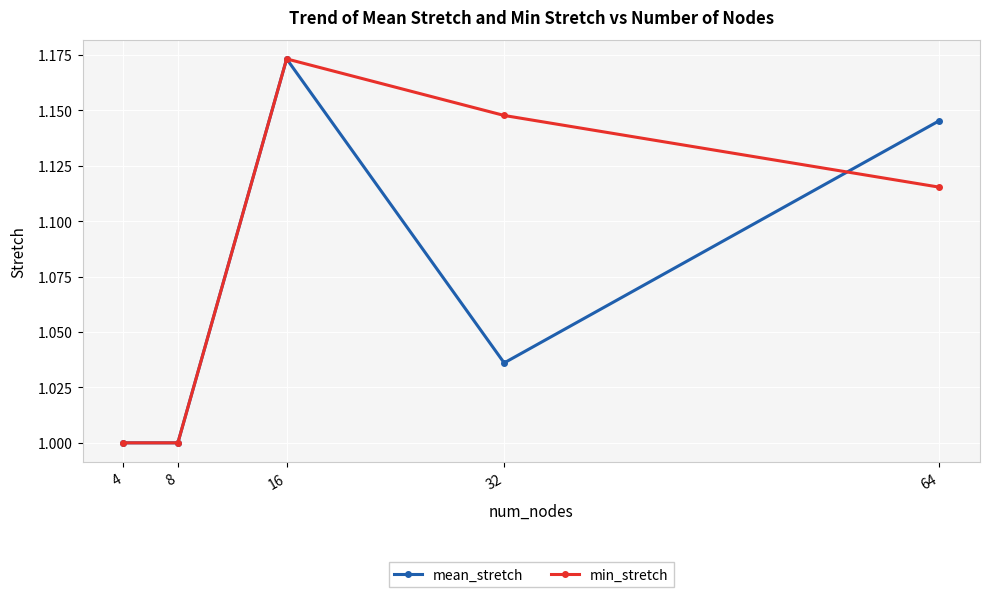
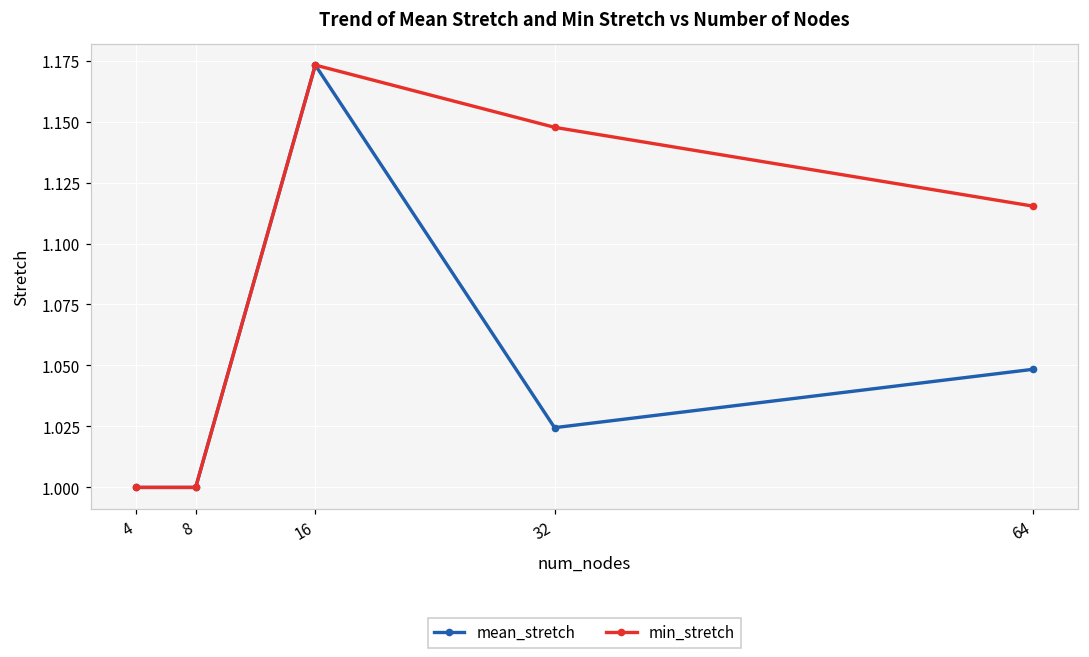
mean_stretch, 32: 1.036 -> 1.024
mean_stretch, 64: 1.145 -> 1.048
